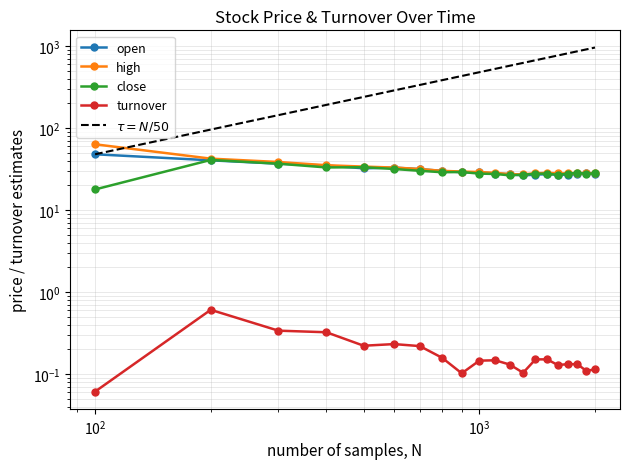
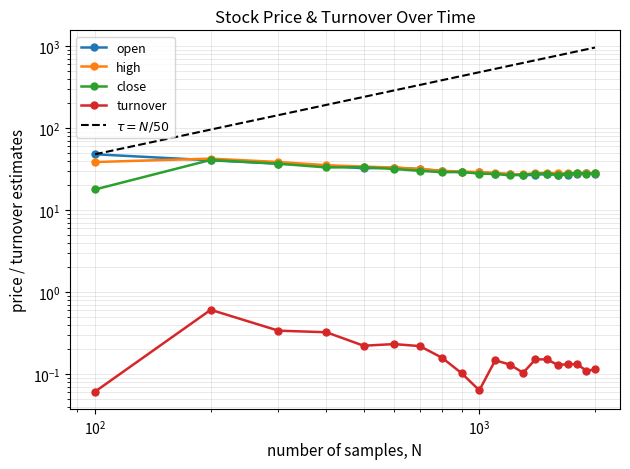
high, 10^2: 60 -> 40
turnover, 10^3: 0.15 -> 0.06
